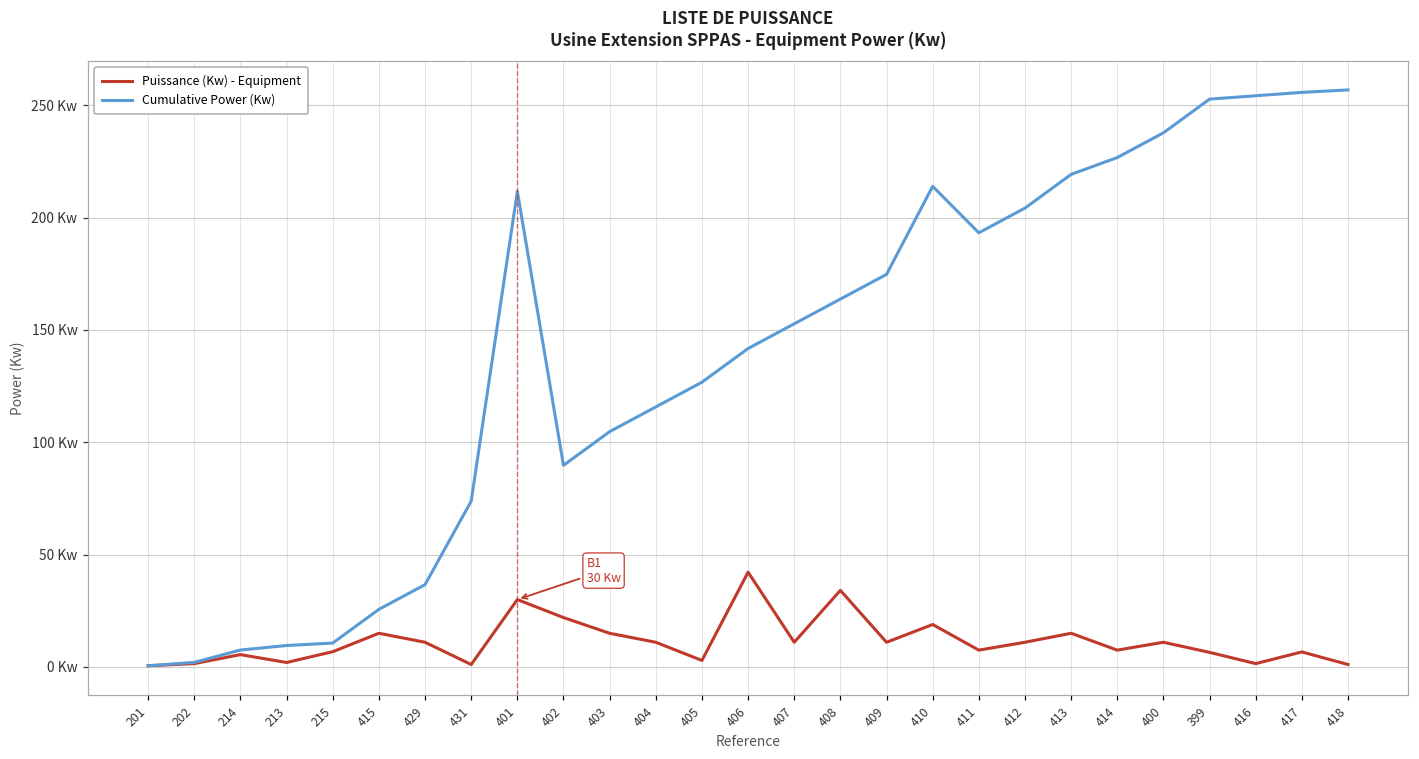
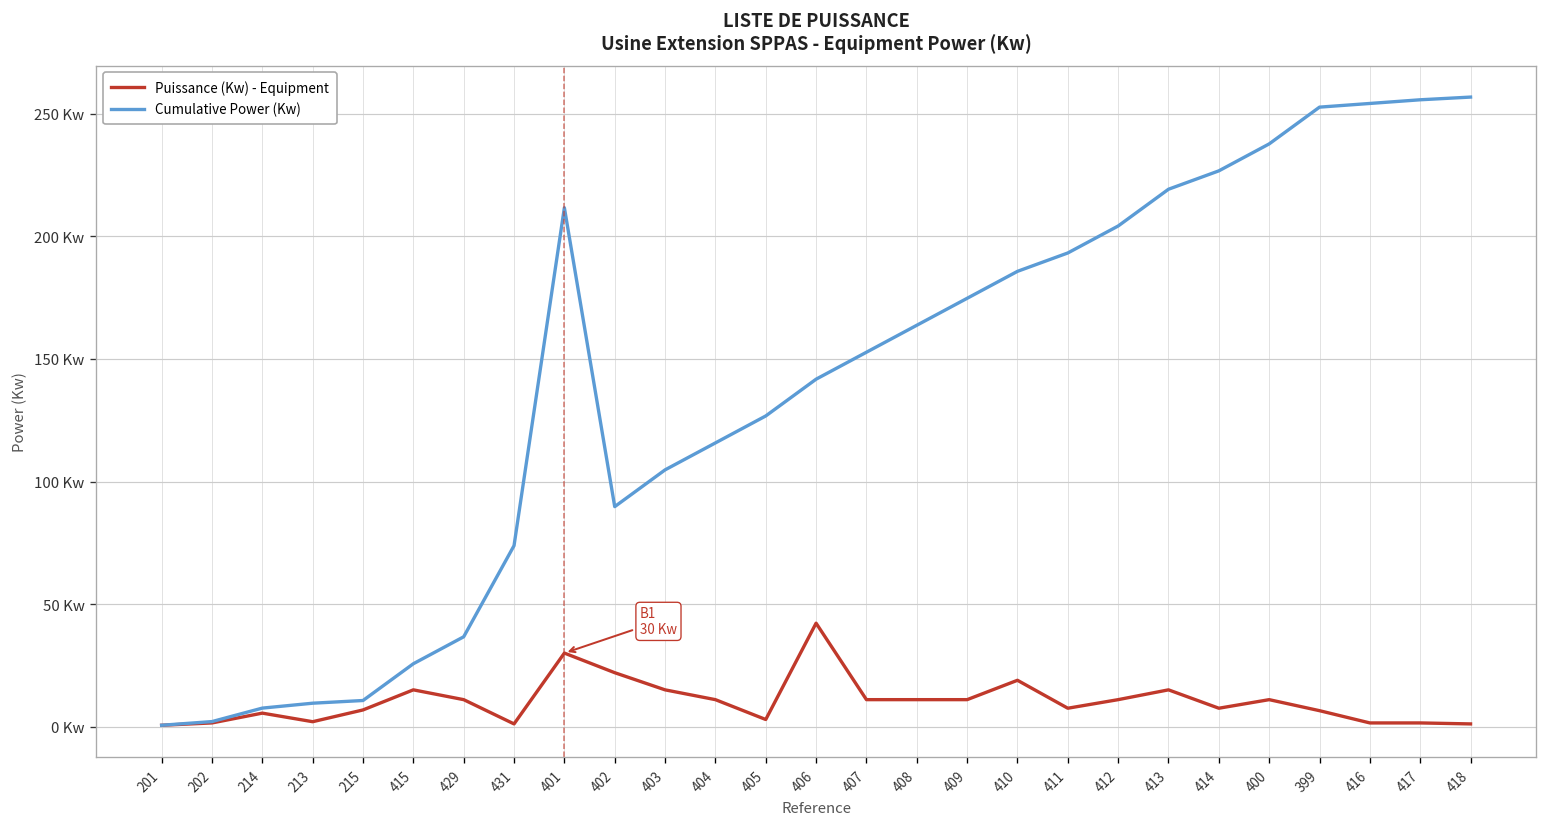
Puissance (Kw) - Equipment, 408: 34 Kw -> 11 Kw
Cumulative Power (Kw), 410: 214 Kw -> 186 Kw
Puissance (Kw) - Equipment, 417: 7 Kw -> 2 Kw
